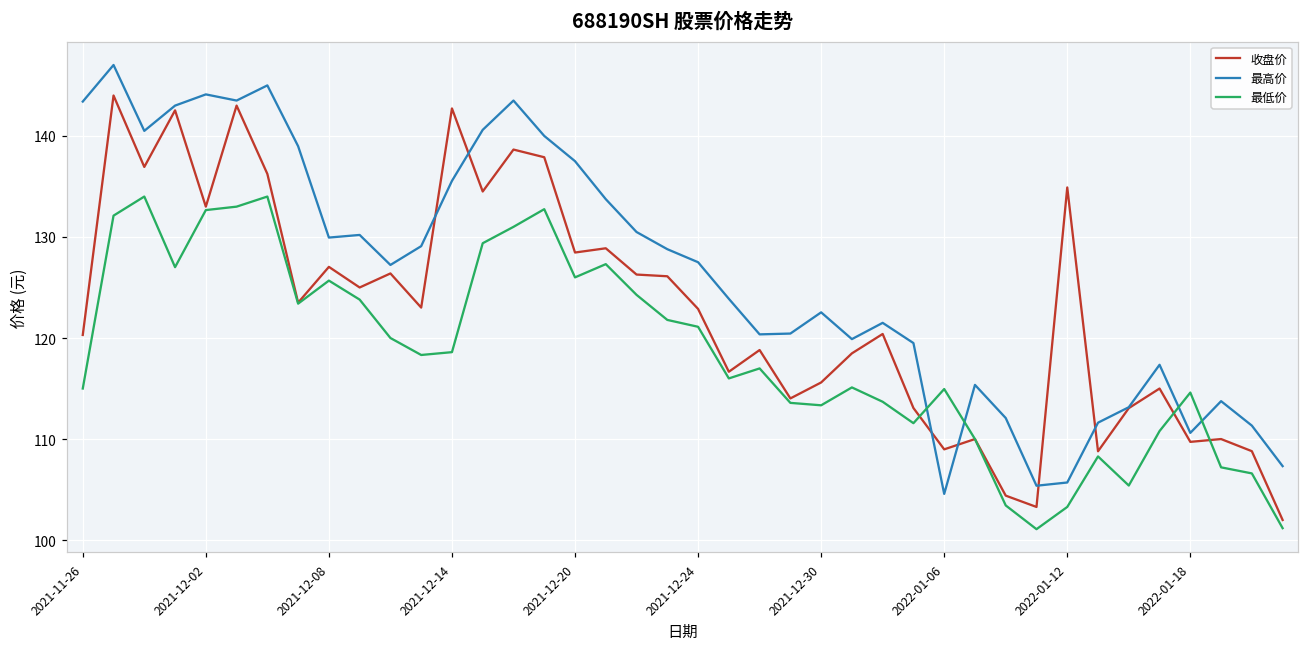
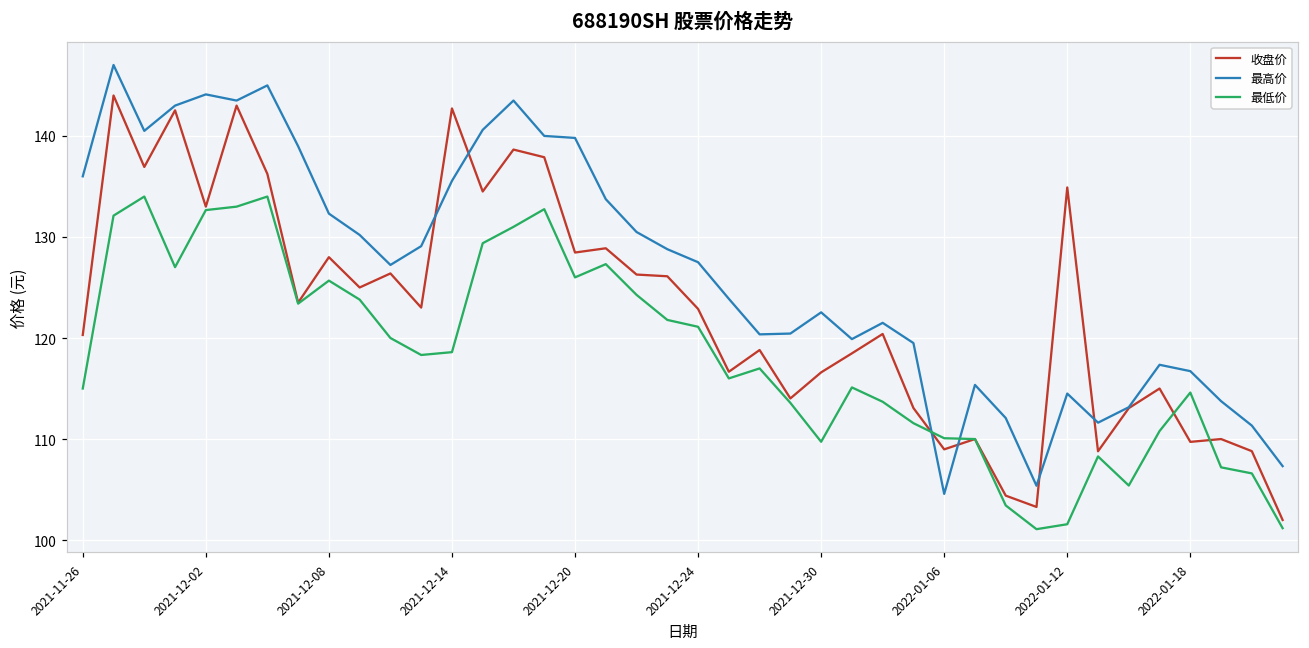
最高价, 2021-11-26: 143 -> 136
收盘价, 2021-12-08: 127 -> 128
最高价, 2021-12-08: 130 -> 132
最高价, 2021-12-20: 138 -> 140
收盘价, 2021-12-30: 116 -> 117
最低价, 2021-12-30: 113 -> 110
最低价, 2022-01-06: 115 -> 110
最高价, 2022-01-12: 106 -> 115
最低价, 2022-01-12: 103 -> 102
最高价, 2022-01-18: 111 -> 117
